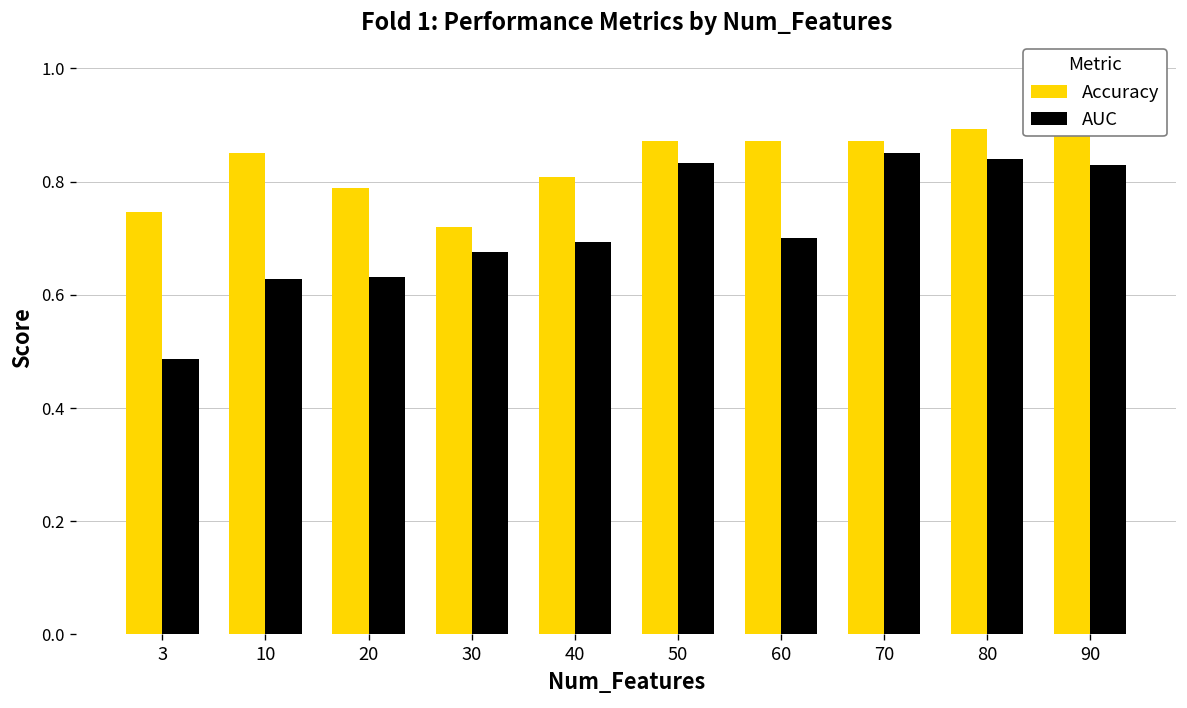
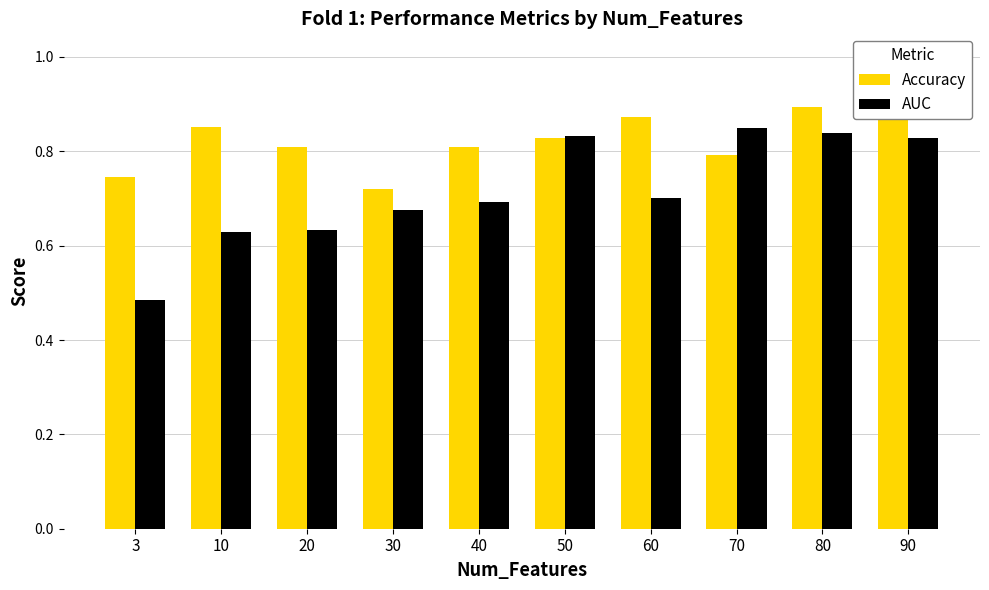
Accuracy, 20: 0.79 -> 0.81
Accuracy, 50: 0.87 -> 0.83
Accuracy, 70: 0.87 -> 0.79
